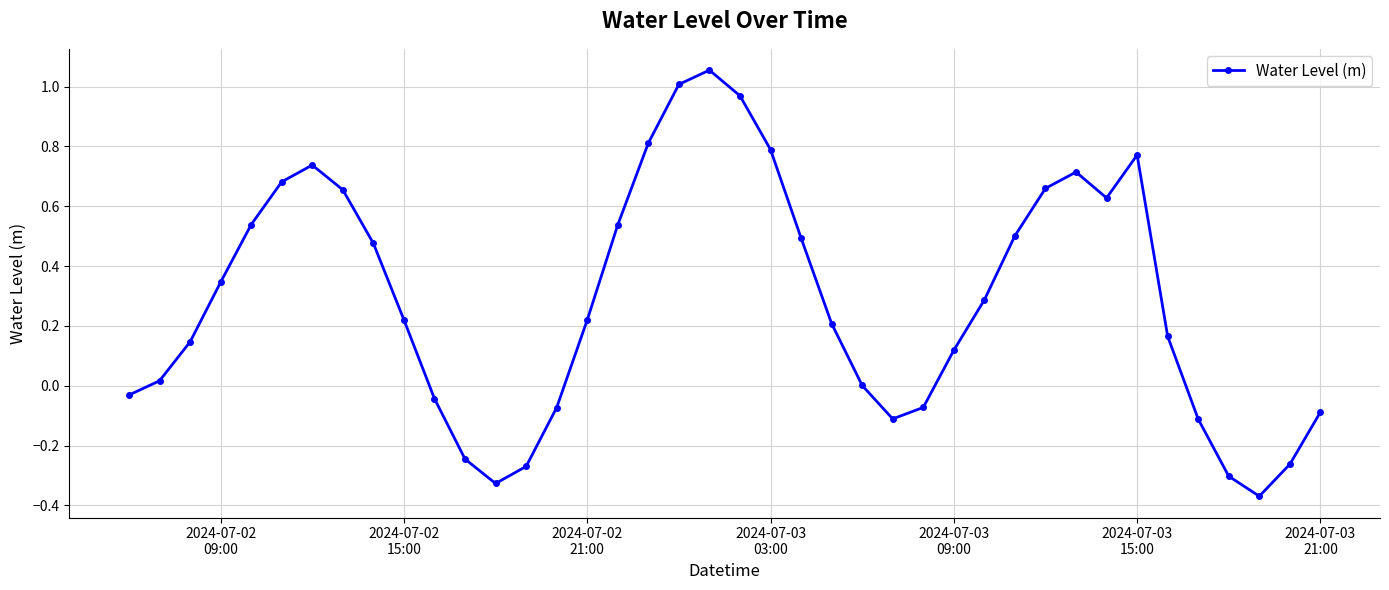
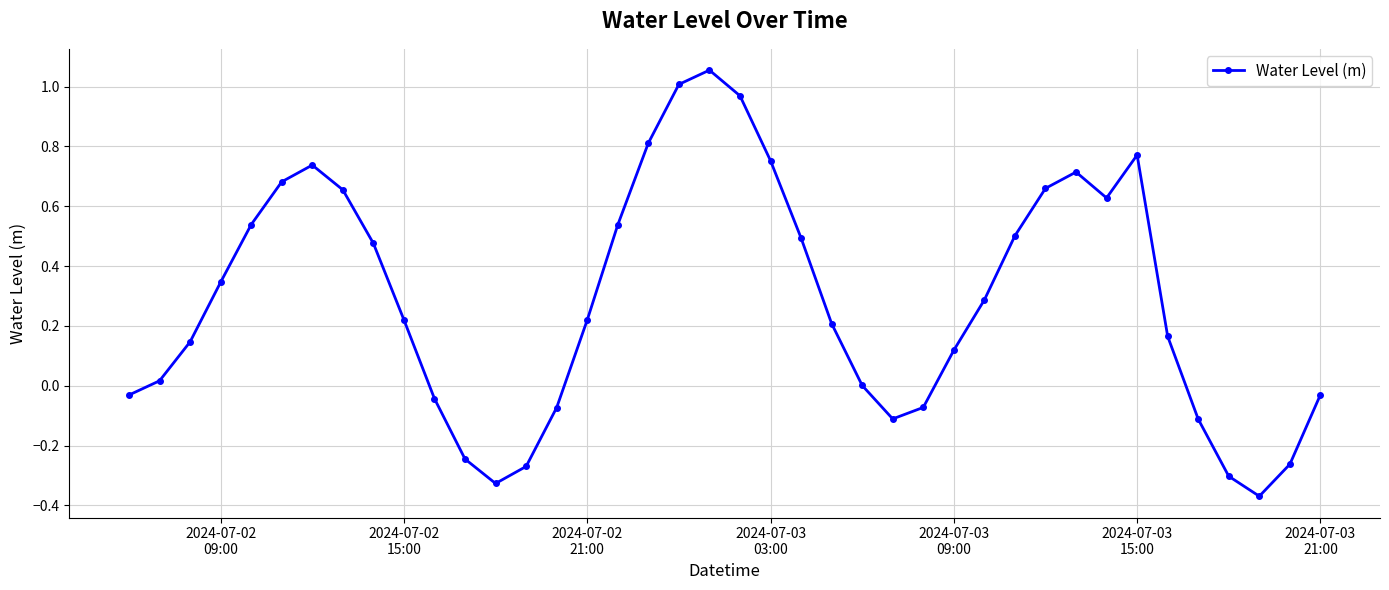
2024-07-03 03:00: 0.79 -> 0.75
2024-07-03 21:00: -0.09 -> -0.03
